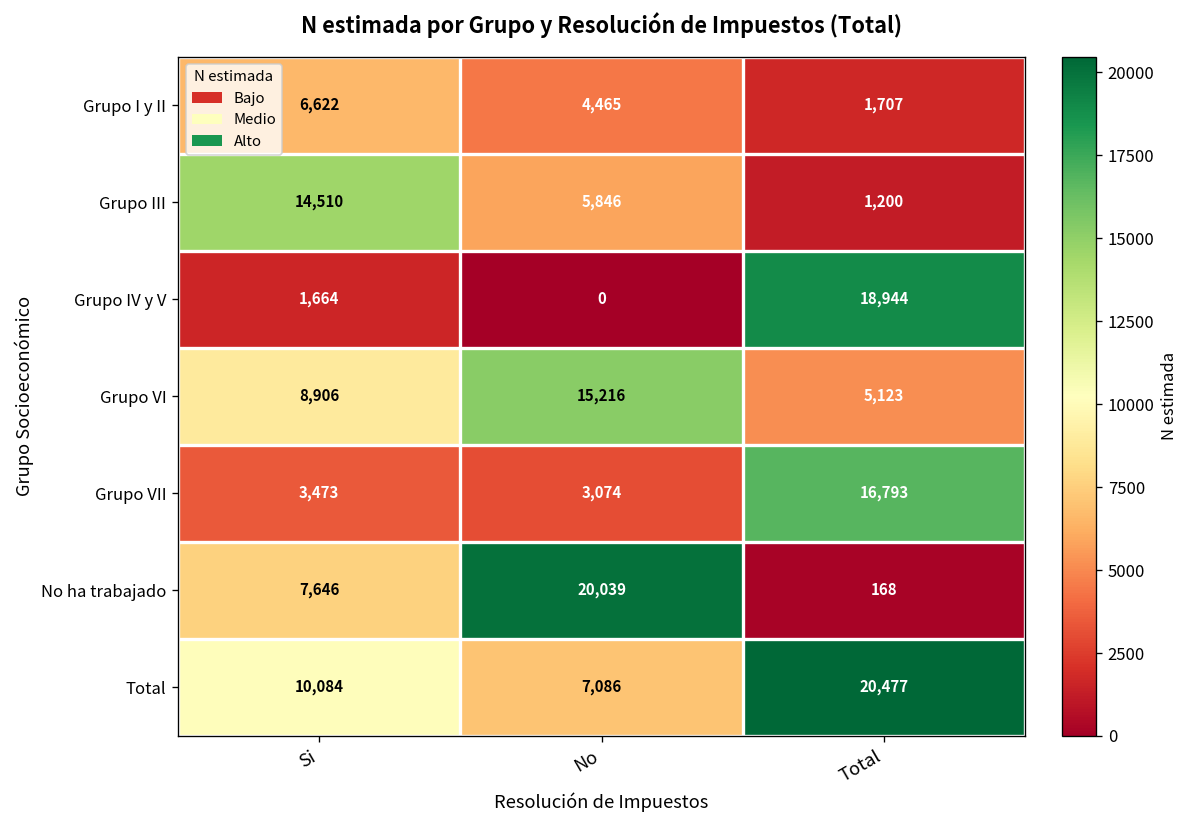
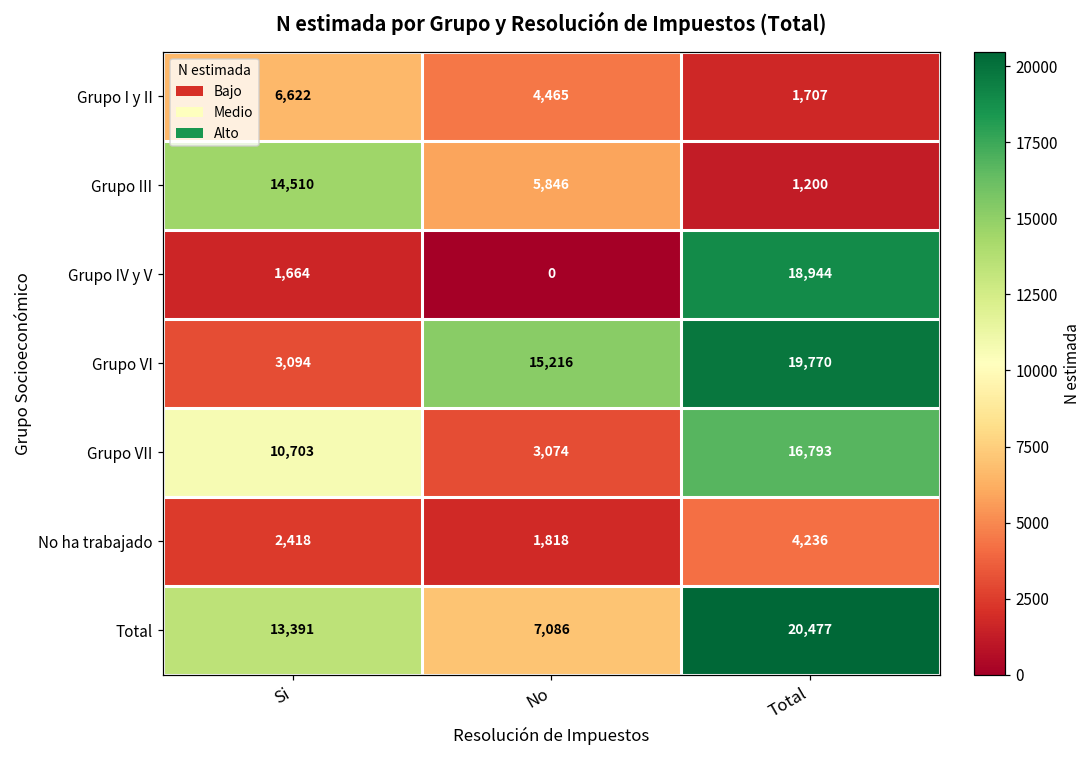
Grupo VI, Si: 8,906 -> 3,094
Grupo VI, Total: 5,123 -> 19,770
Grupo VII, Si: 3,473 -> 10,703
No ha trabajado, Si: 7,646 -> 2,418
No ha trabajado, No: 20,039 -> 1,818
No ha trabajado, Total: 168 -> 4,236
Total, Si: 10,084 -> 13,391
